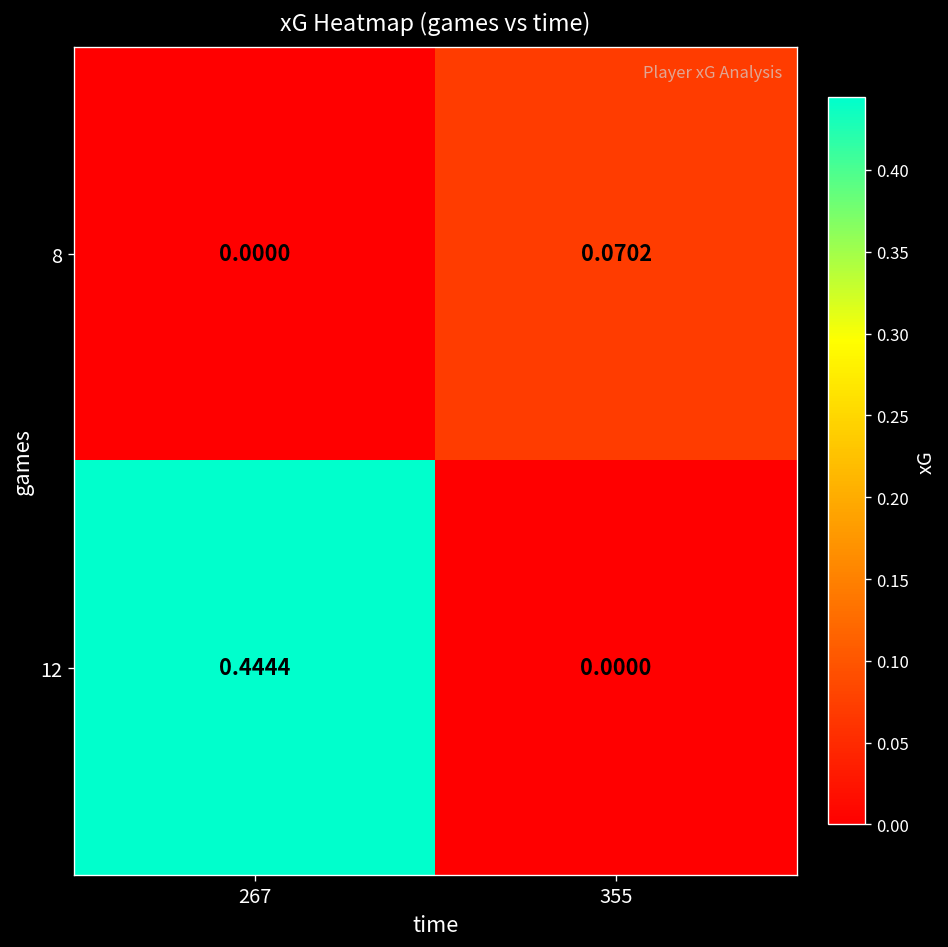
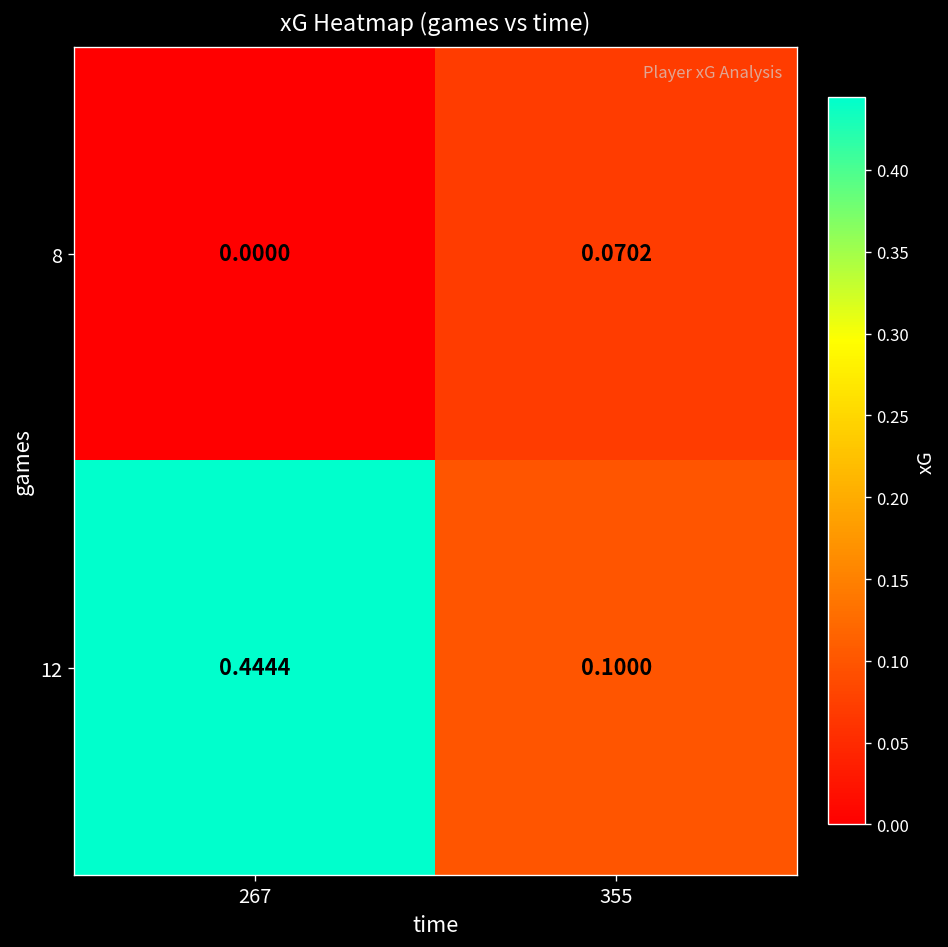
12, 355: 0.0000 -> 0.1000
